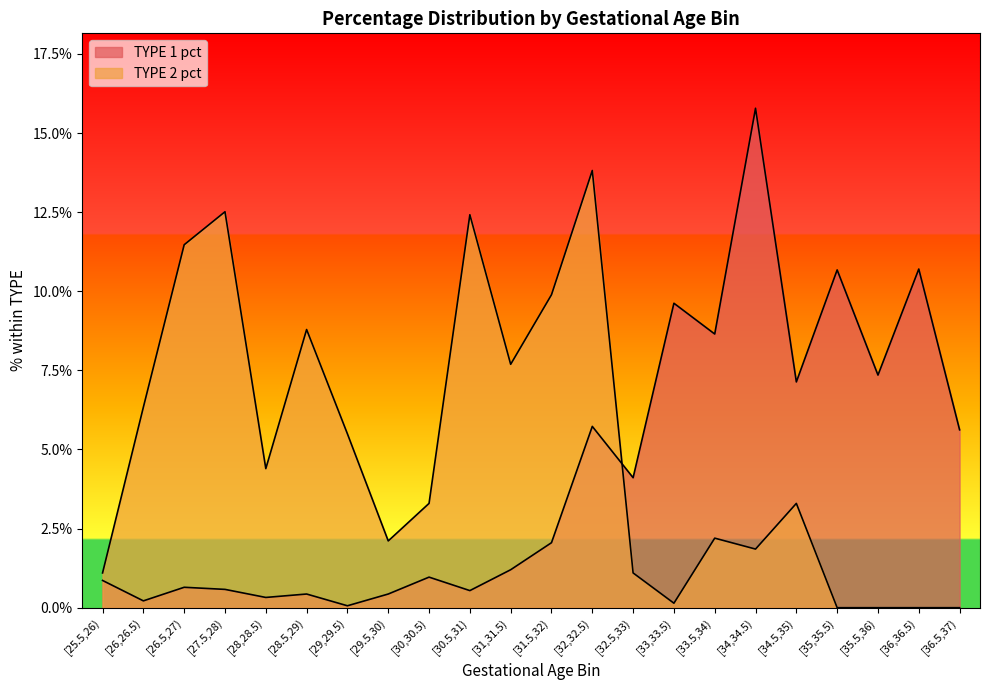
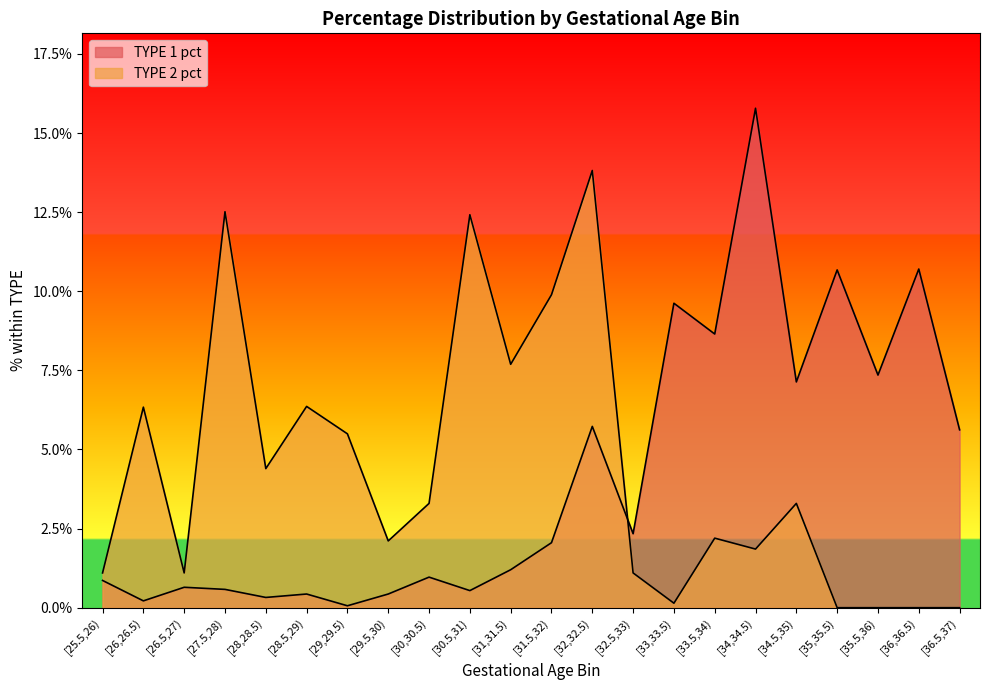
TYPE 2 pct, [26.5,27): 11.5% -> 1.1%
TYPE 2 pct, [28.5,29): 8.8% -> 6.4%
TYPE 1 pct, [32.5,33): 4.1% -> 2.3%
